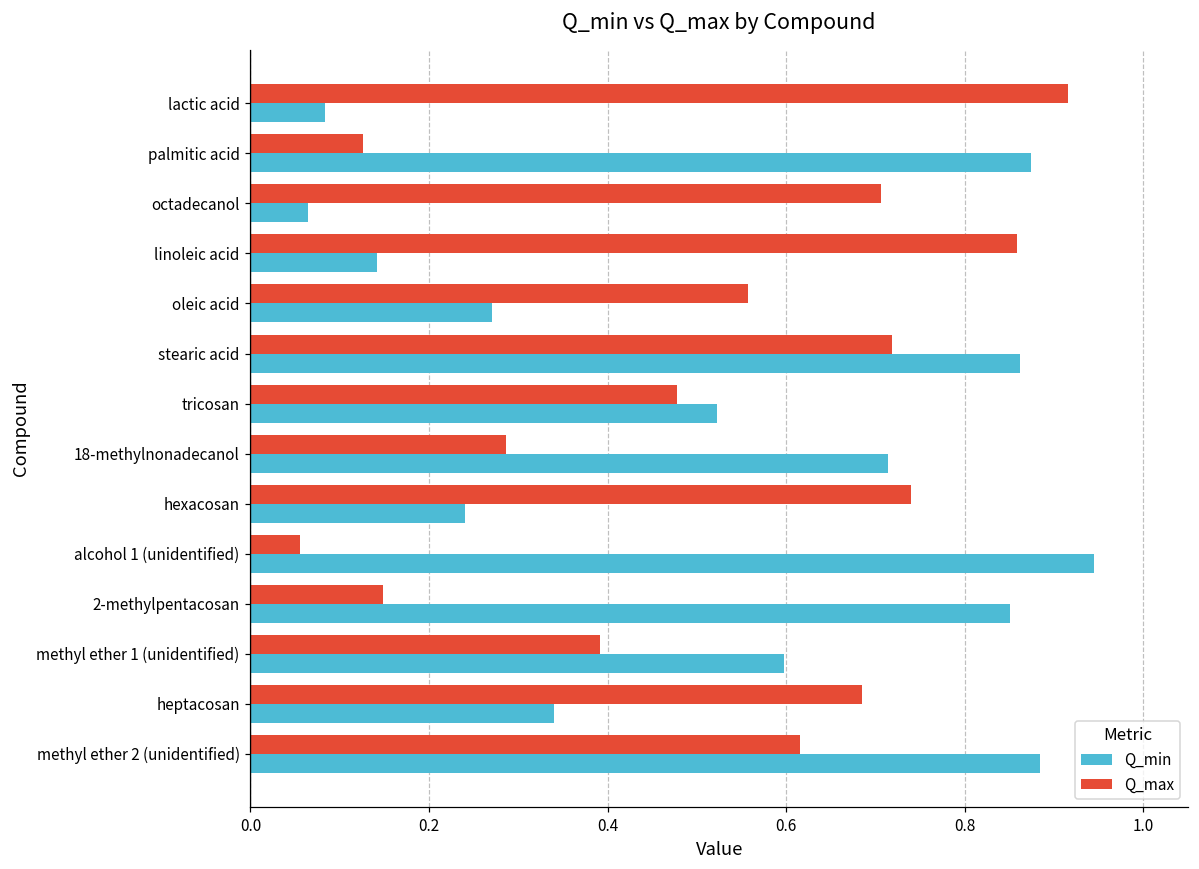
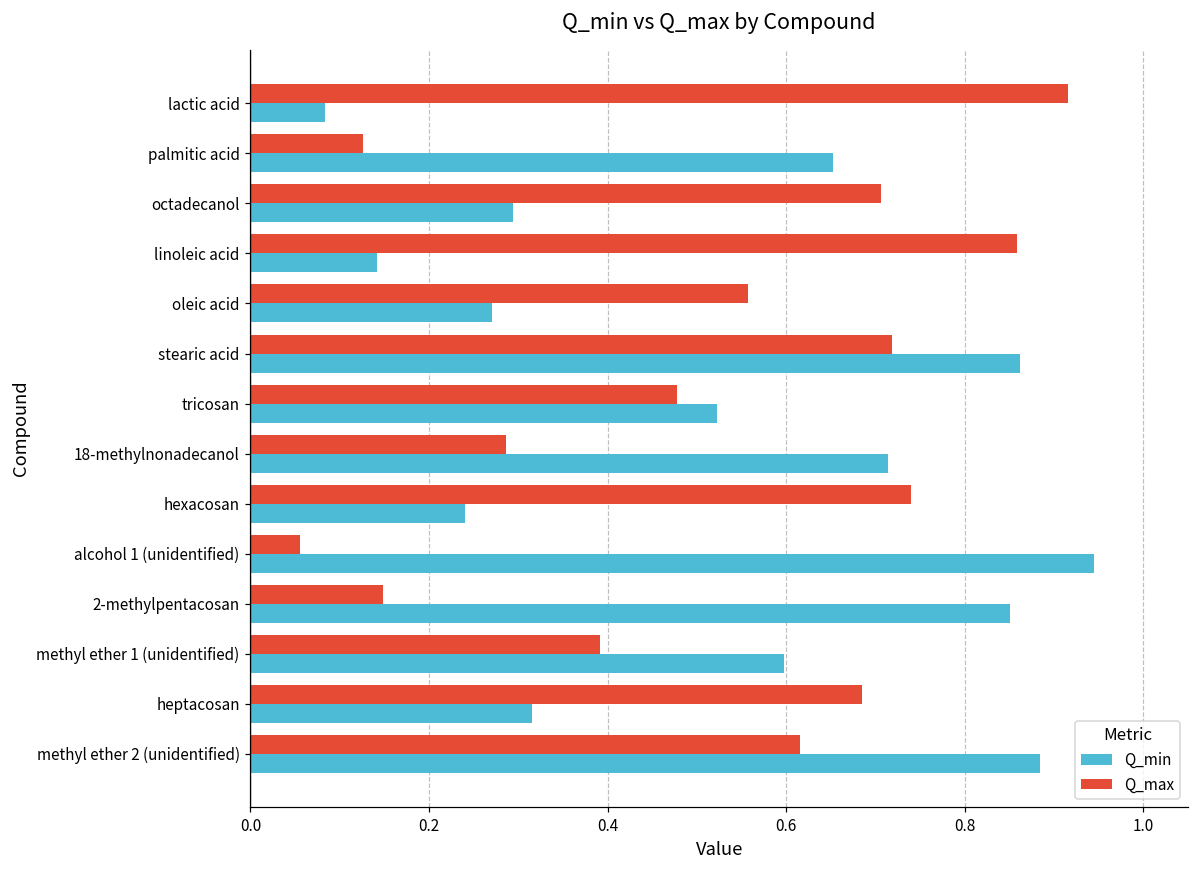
Q_min, palmitic acid: 0.87 -> 0.65
Q_min, octadecanol: 0.06 -> 0.29
Q_min, heptacosan: 0.34 -> 0.32
